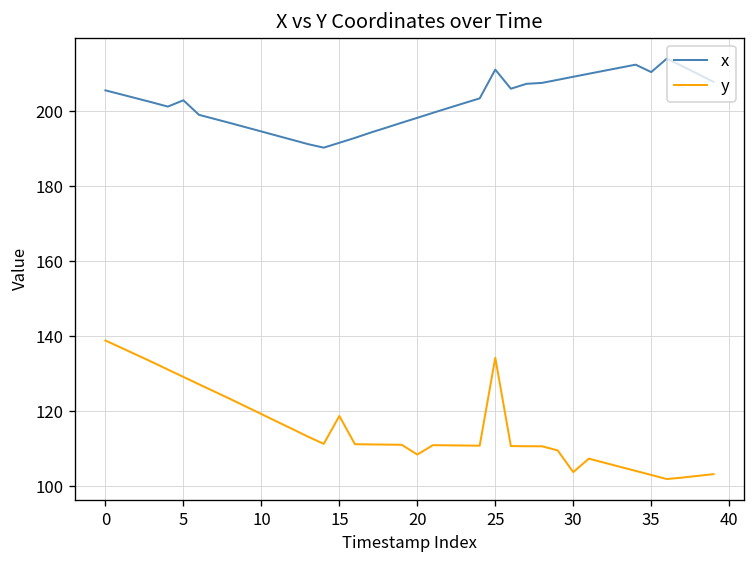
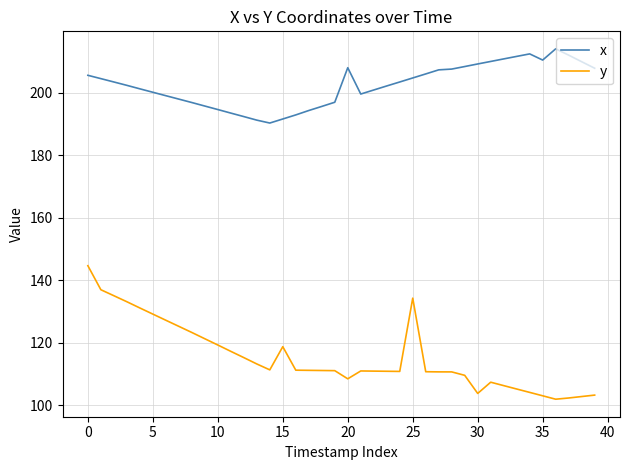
y, 0: 139 -> 145
x, 5: 203 -> 200
x, 20: 198 -> 208
x, 25: 211 -> 205
